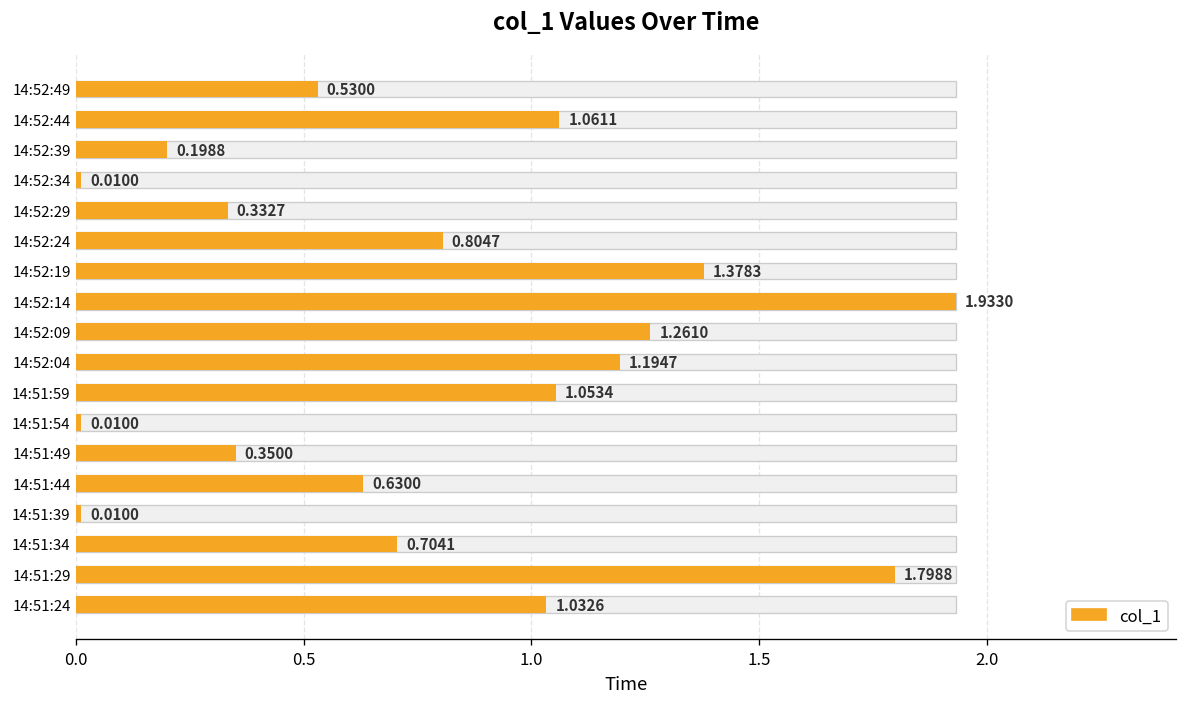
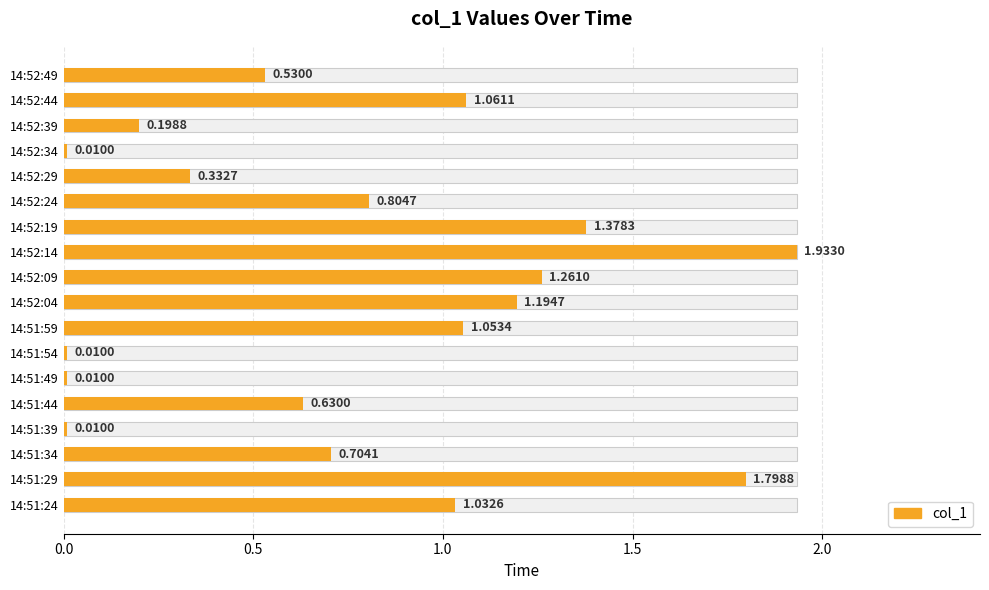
col_1, 14:51:49: 0.3500 -> 0.0100
